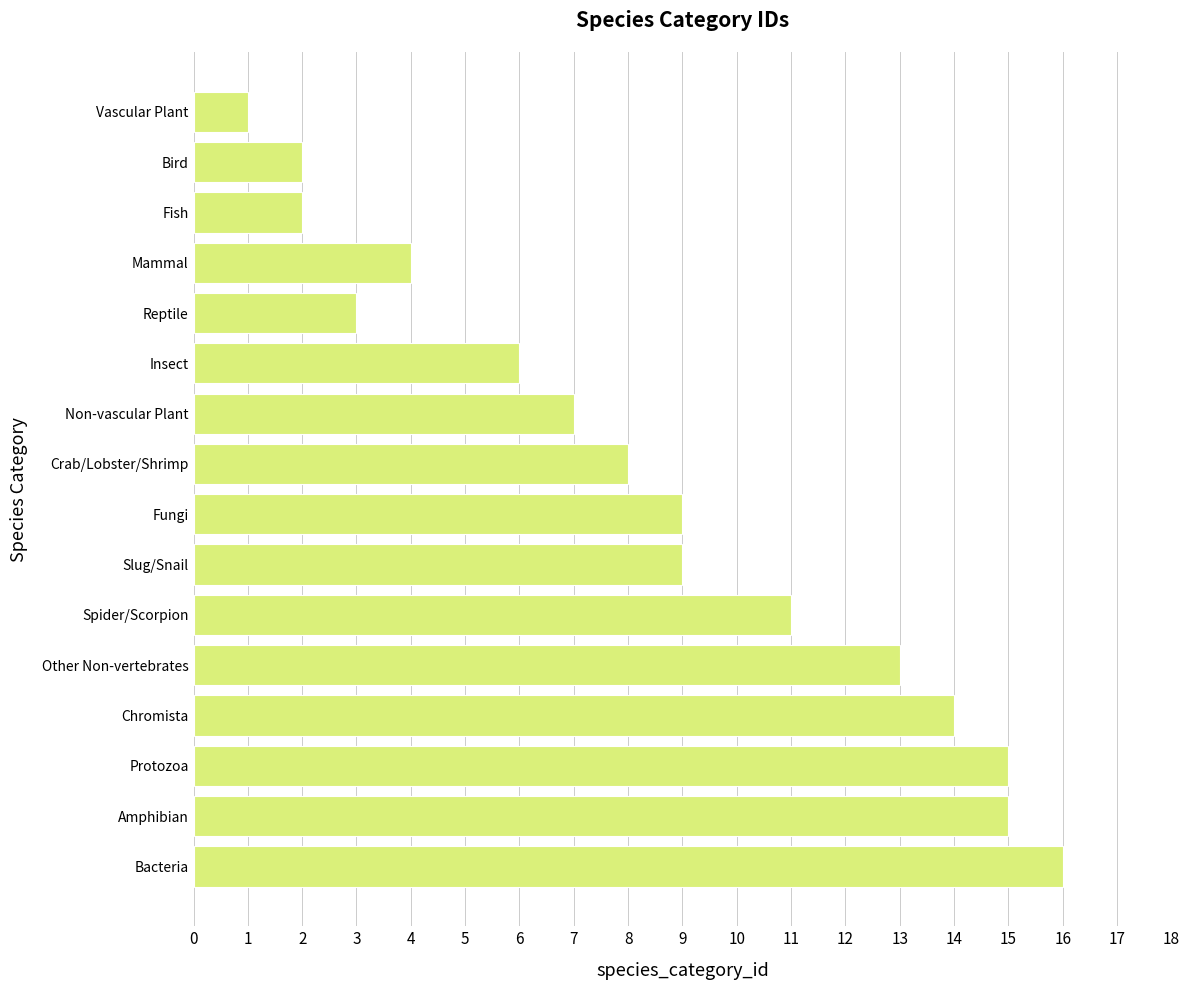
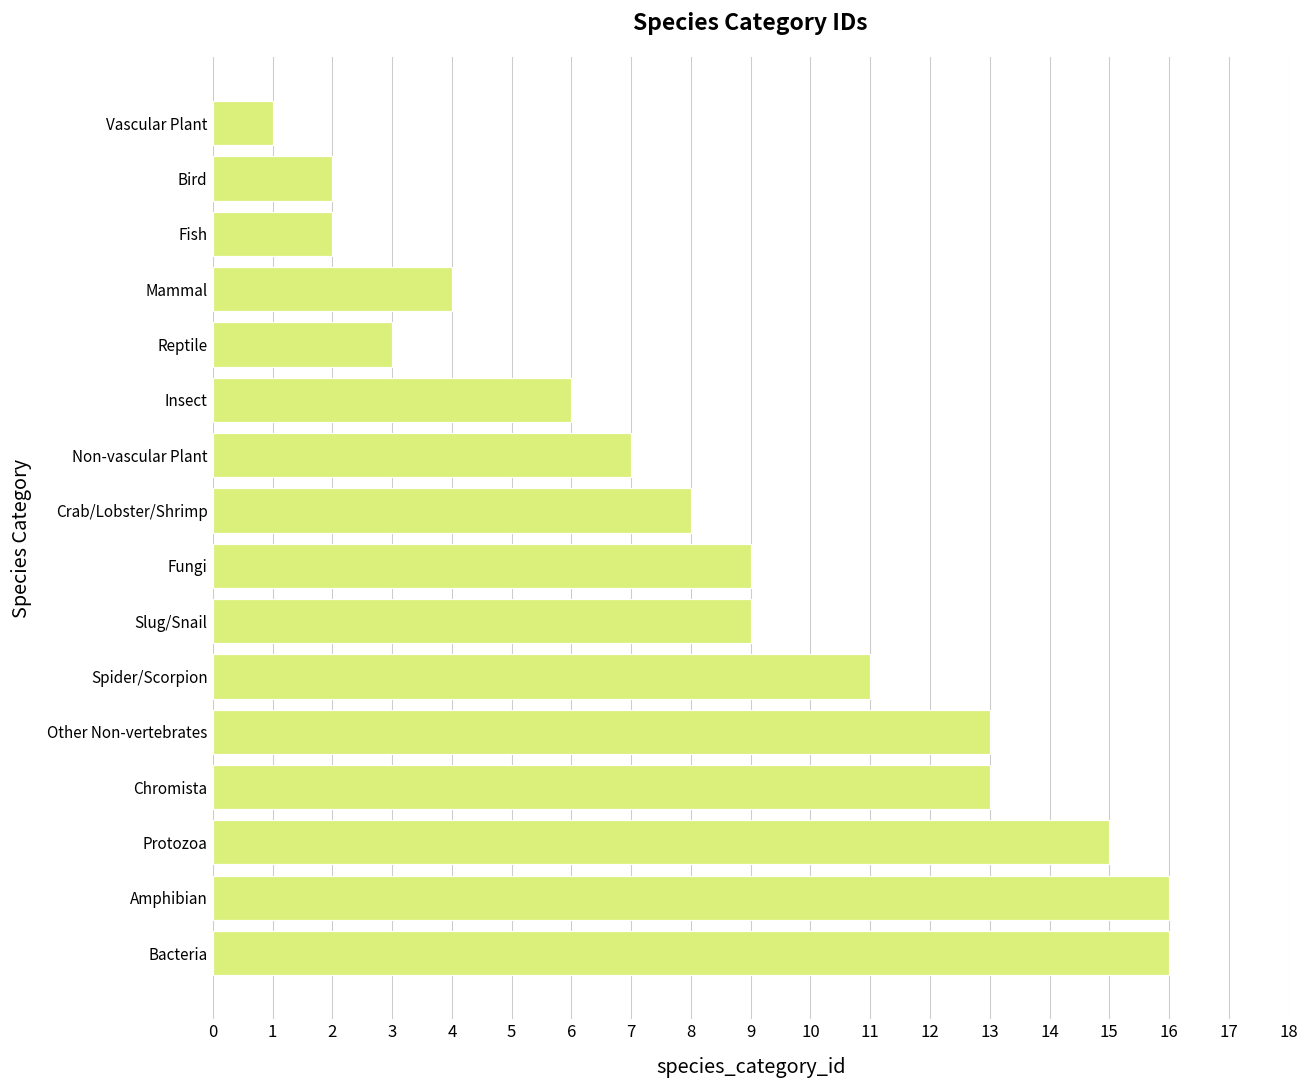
Chromista: 14 -> 13
Amphibian: 15 -> 16
